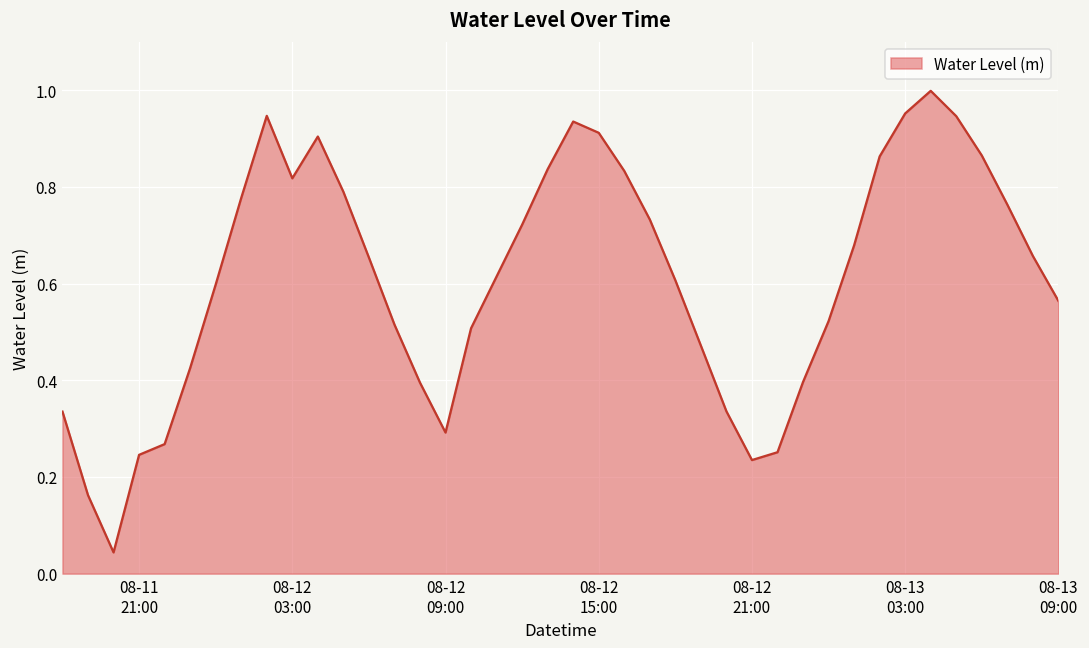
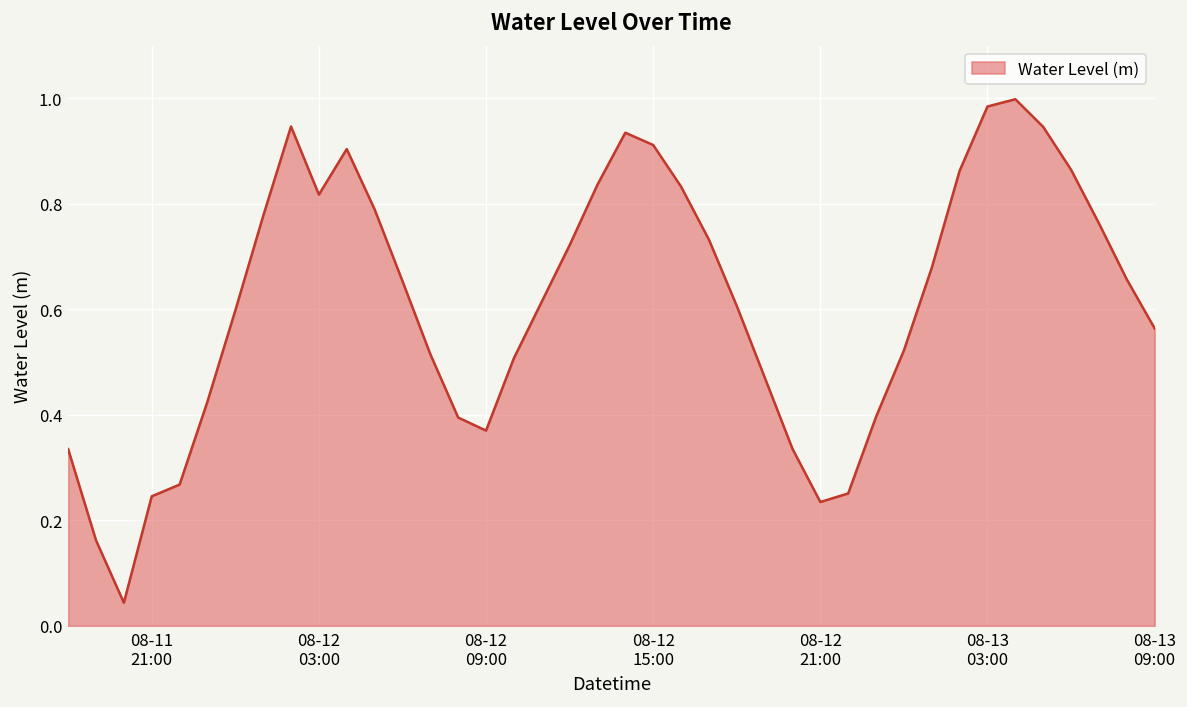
08-12 09:00: 0.29 -> 0.37
08-13 03:00: 0.95 -> 0.98
